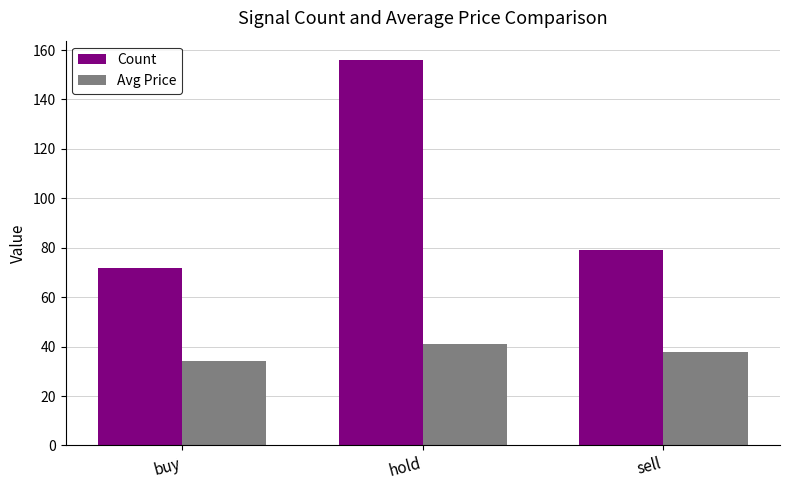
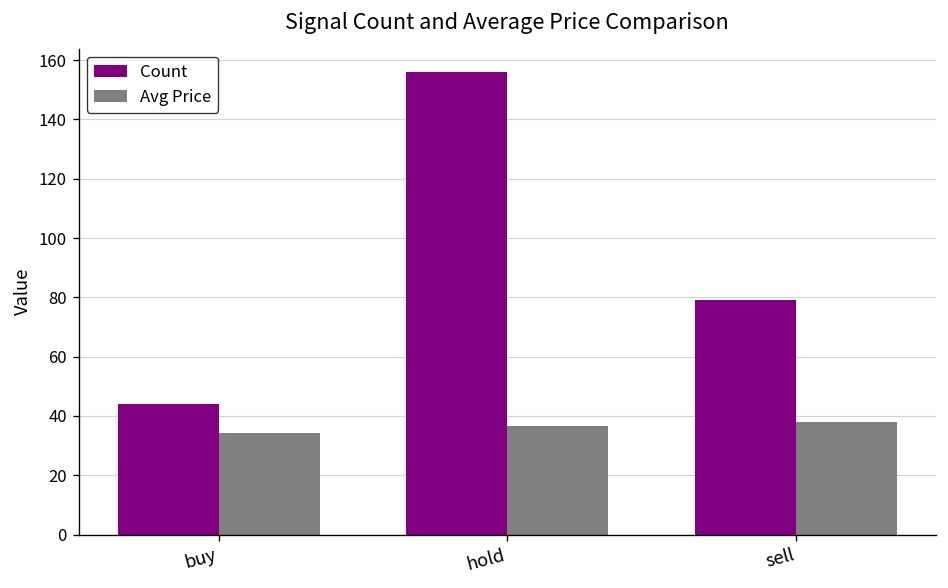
Count, buy: 72 -> 44
Avg Price, hold: 41 -> 37
